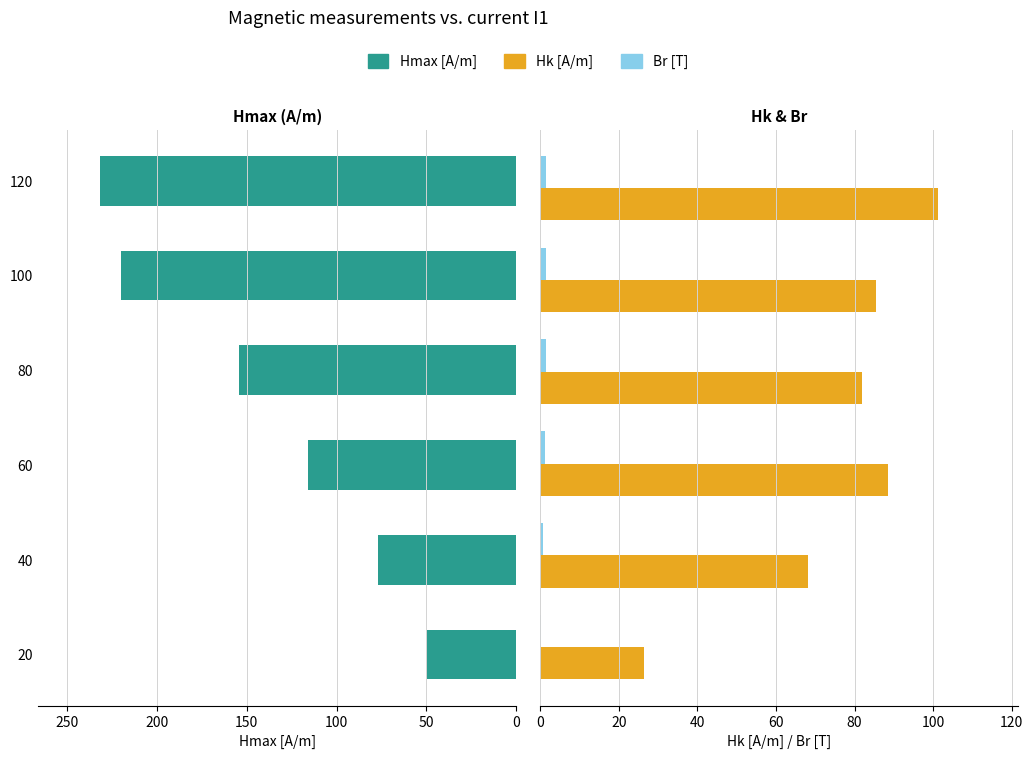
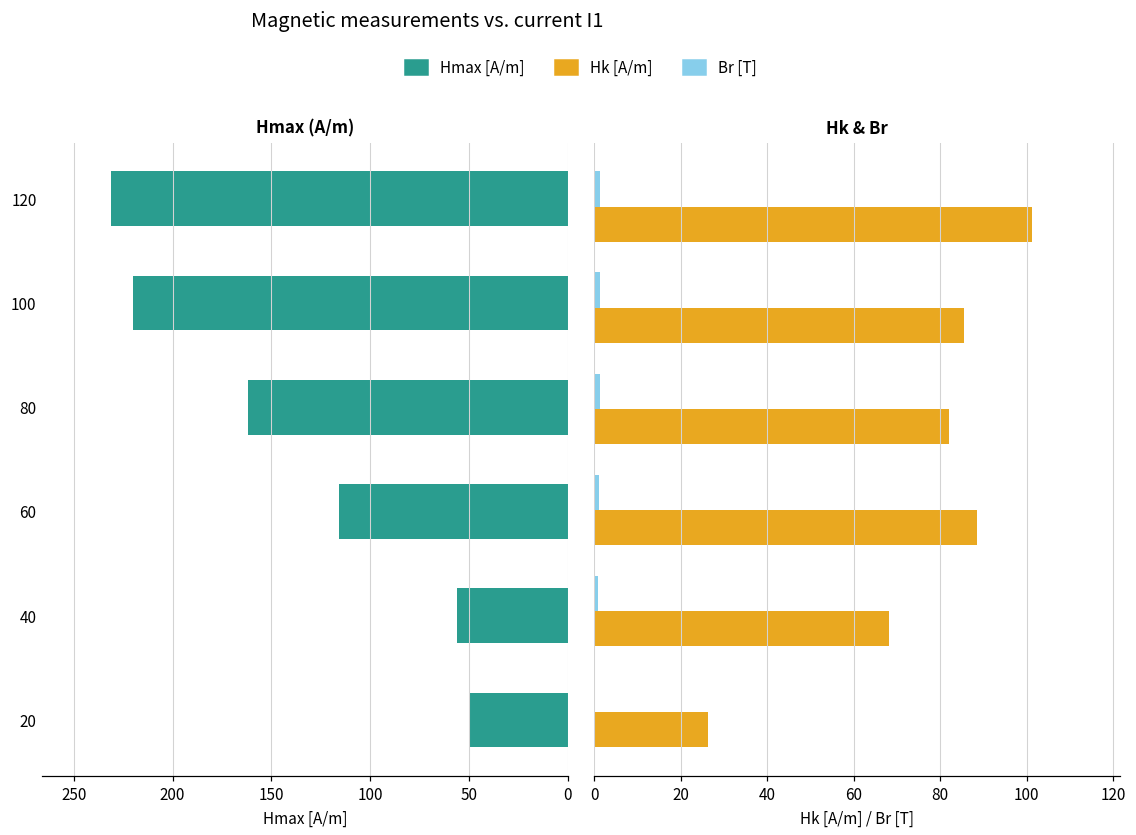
Hmax (A/m), 80: 154 -> 162
Hmax (A/m), 40: 77 -> 56
